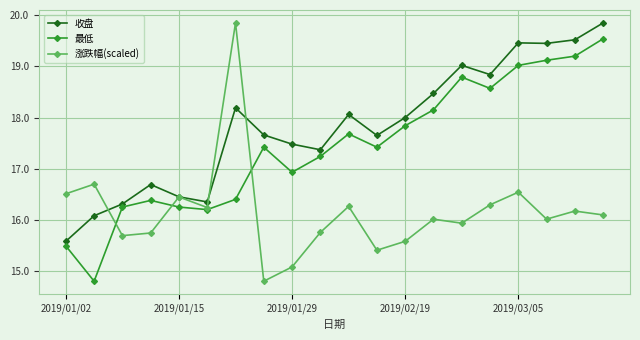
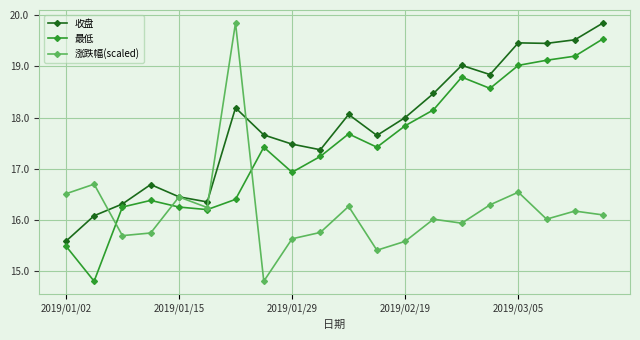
涨跌幅(scaled), 2019/01/29: 15.1 -> 15.6
